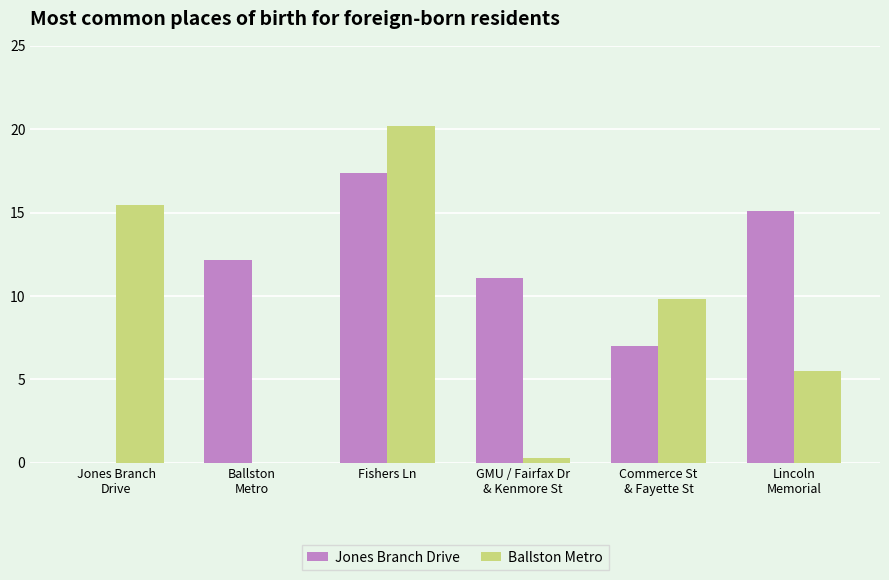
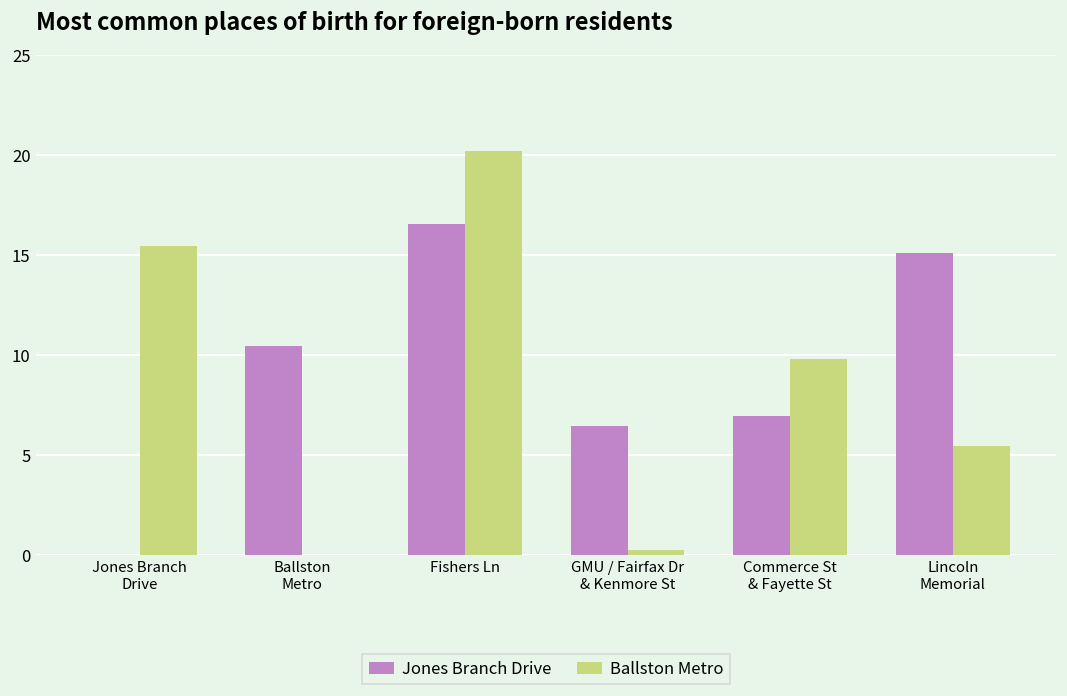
Jones Branch Drive, Ballston Metro: 12.1 -> 10.4
Jones Branch Drive, Fishers Ln: 17.3 -> 16.6
Jones Branch Drive, GMU / Fairfax Dr & Kenmore St: 11.1 -> 6.5
